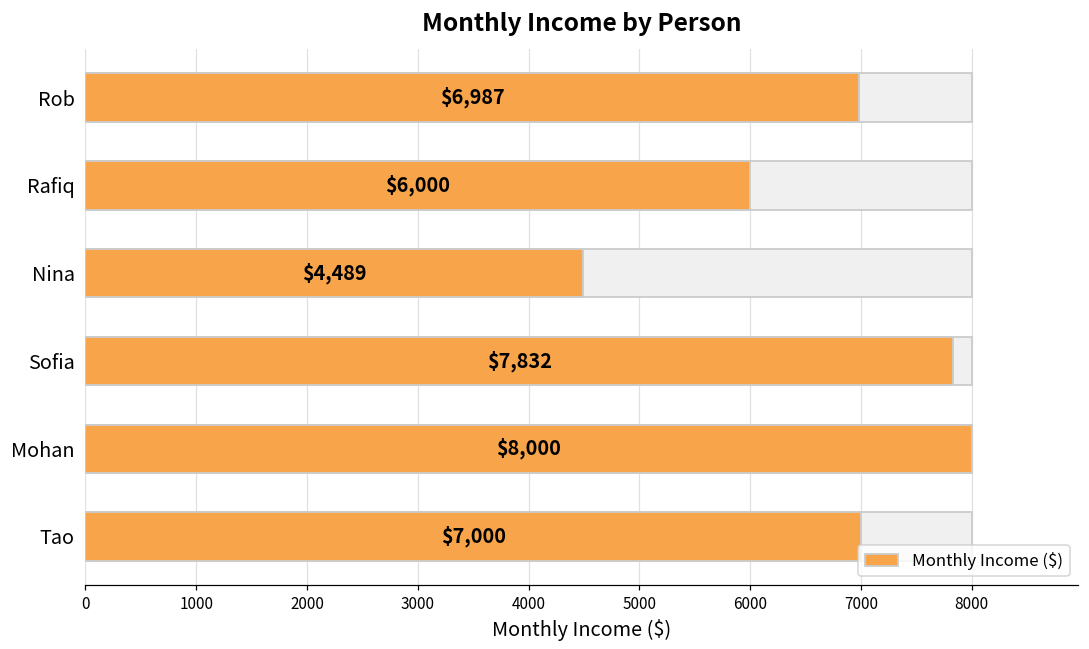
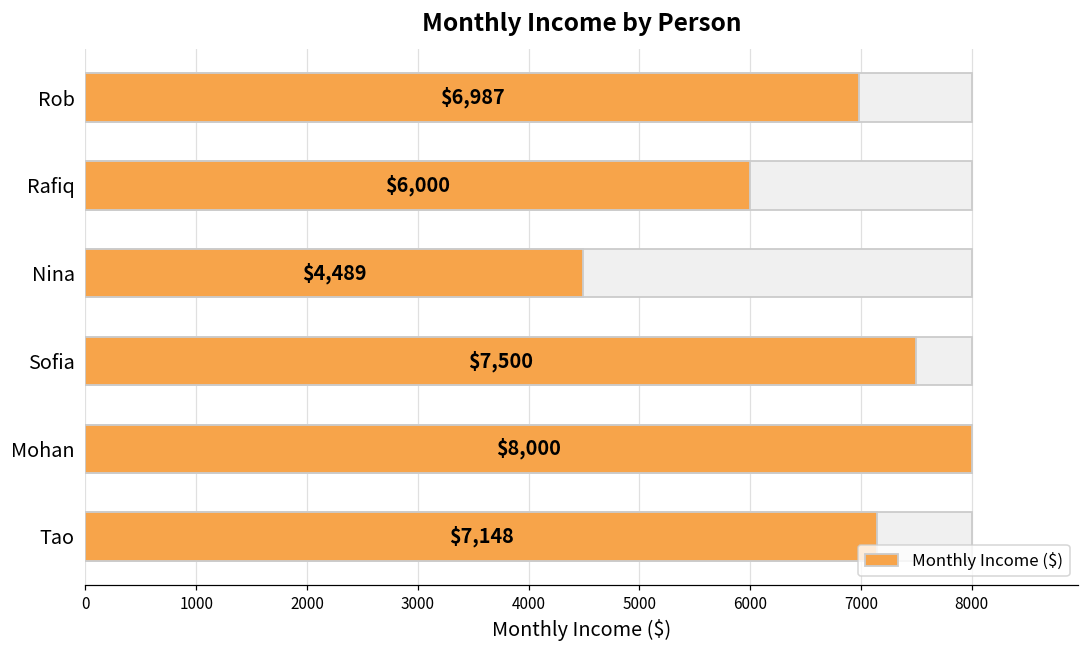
Monthly Income ($), Sofia: $7,832 -> $7,500
Monthly Income ($), Tao: $7,000 -> $7,148
